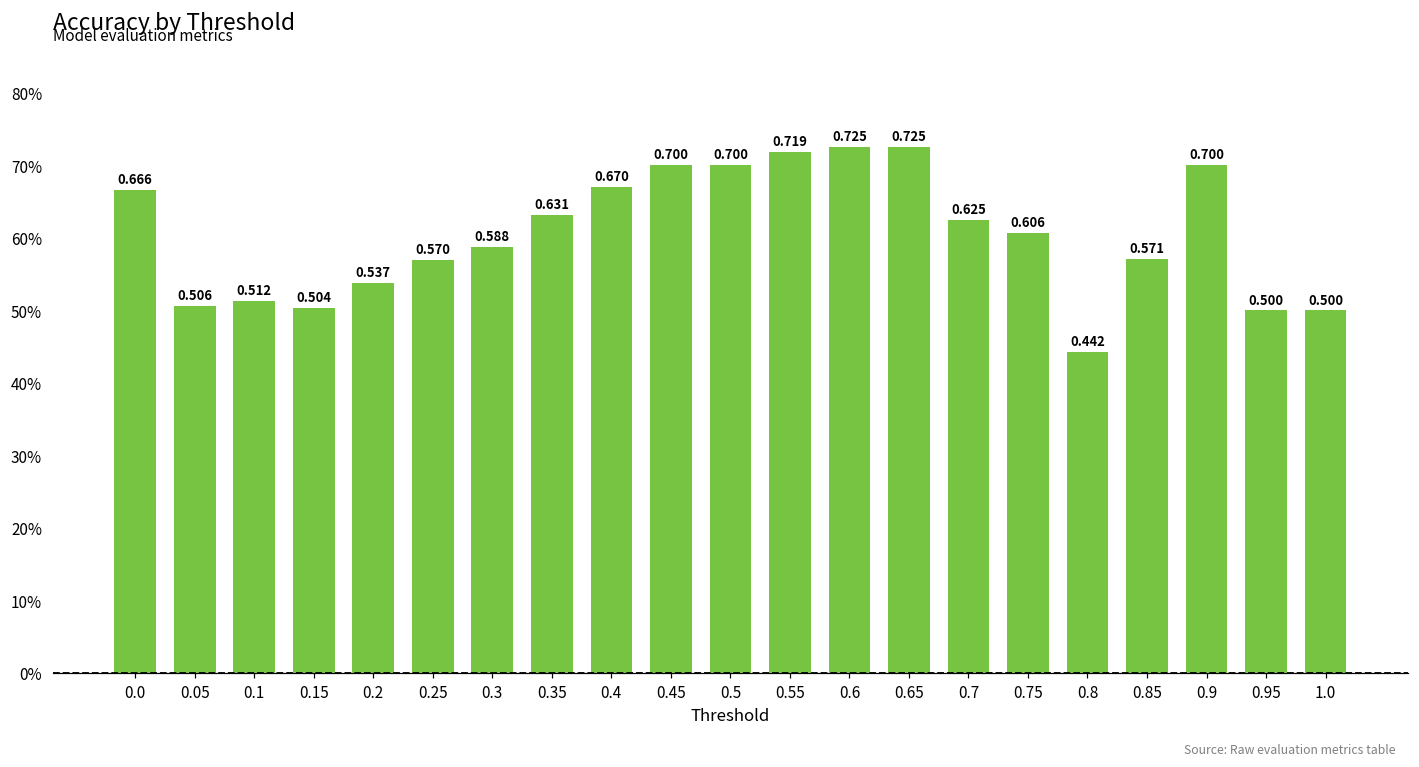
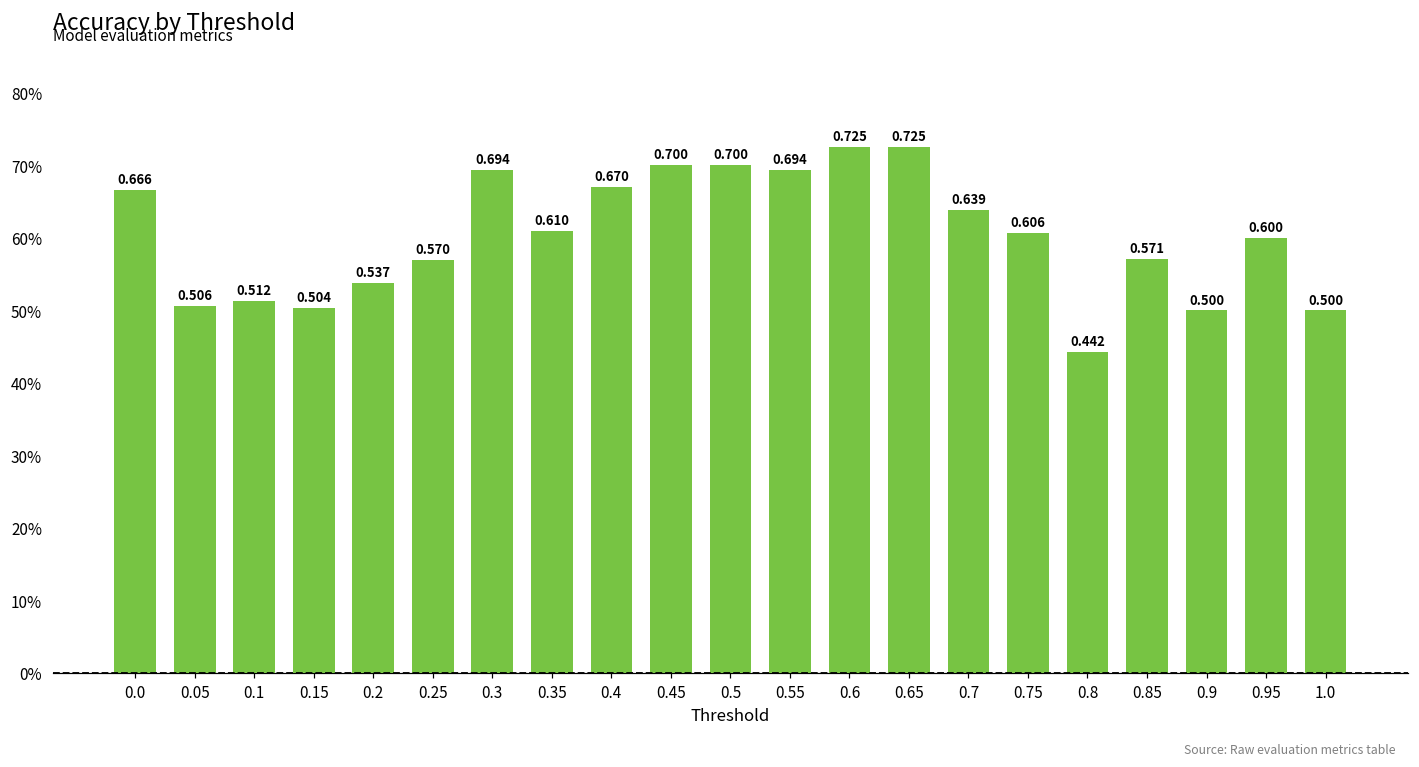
0.3: 0.588 -> 0.694
0.35: 0.631 -> 0.610
0.55: 0.719 -> 0.694
0.7: 0.625 -> 0.639
0.9: 0.700 -> 0.500
0.95: 0.500 -> 0.600
